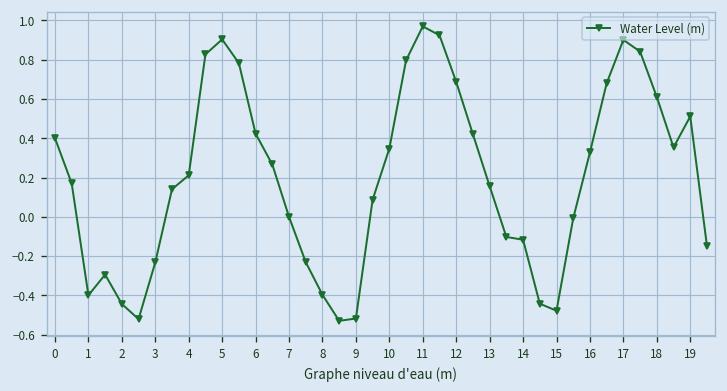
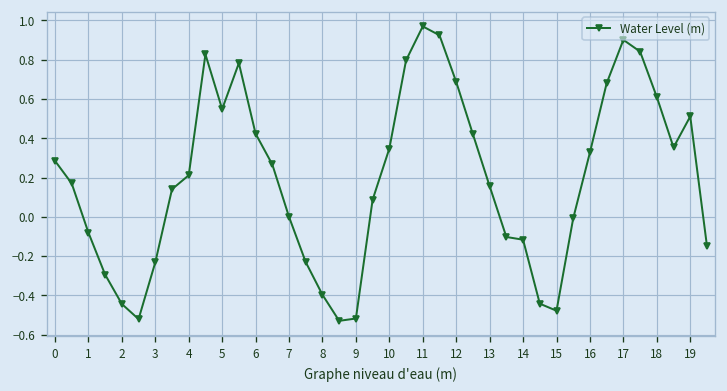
0: 0.40 -> 0.29
1: -0.40 -> -0.08
5: 0.90 -> 0.55
